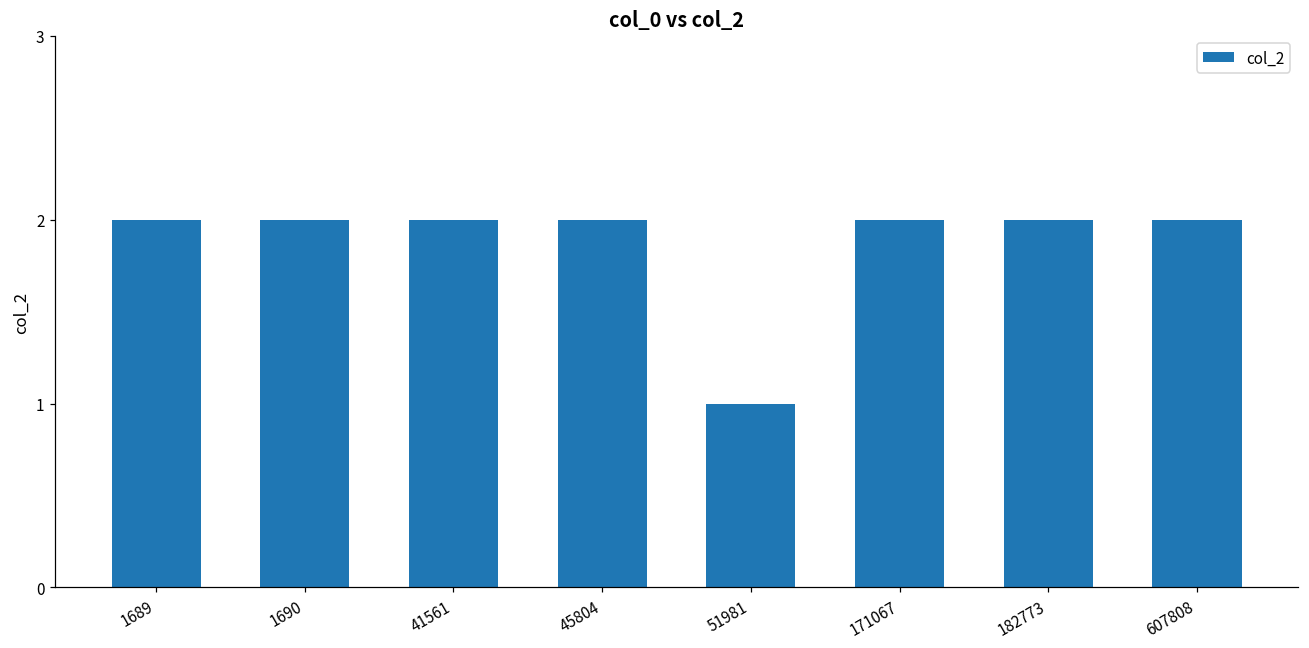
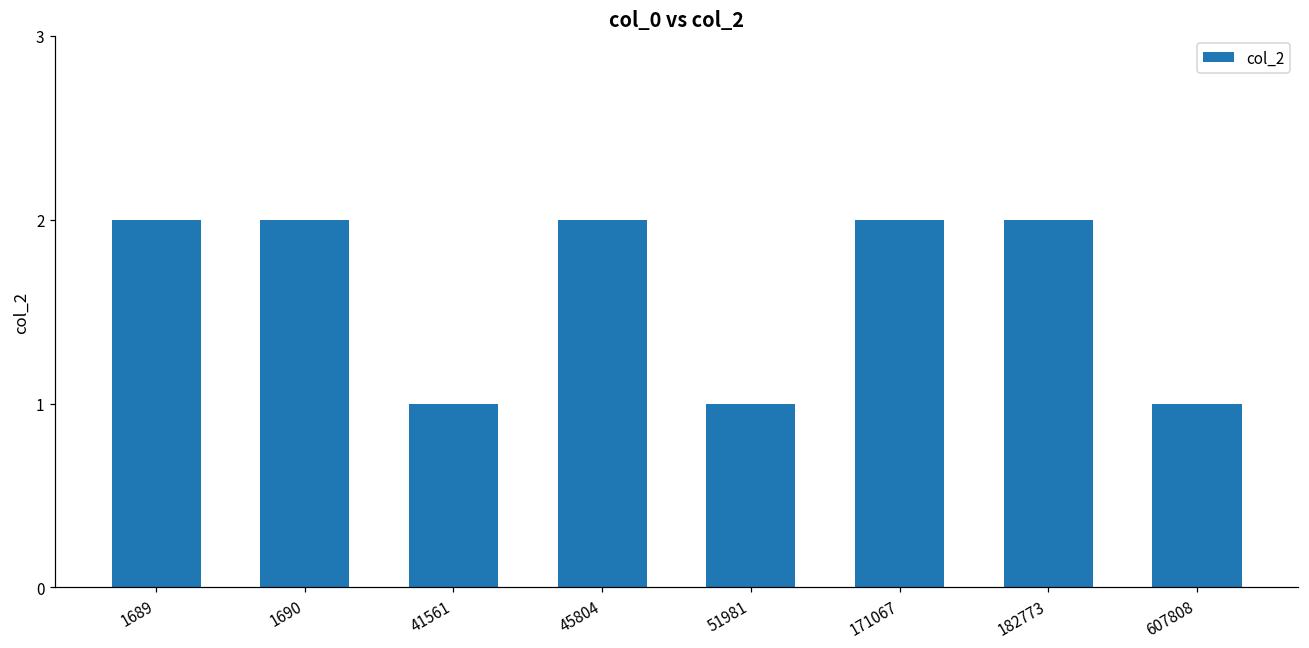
41561: 2 -> 1
607808: 2 -> 1
